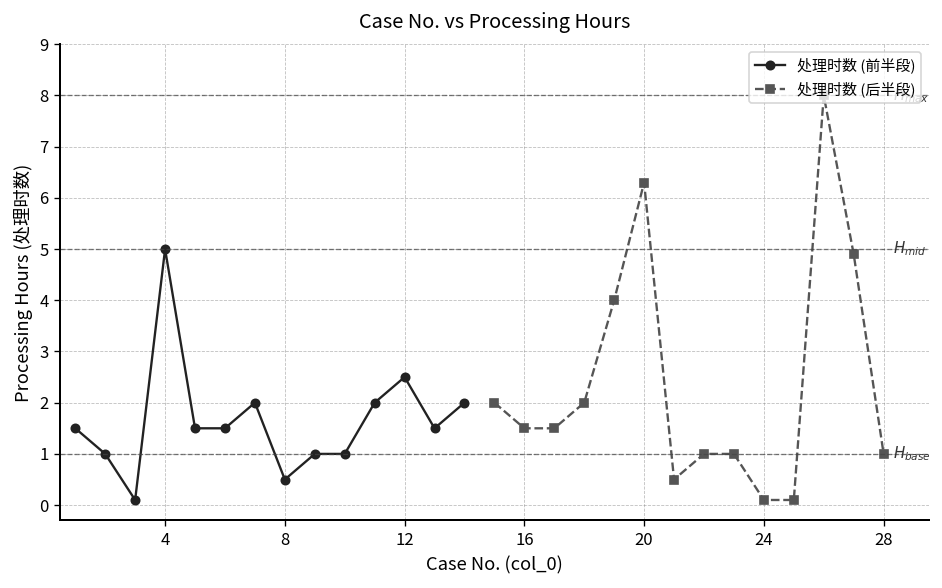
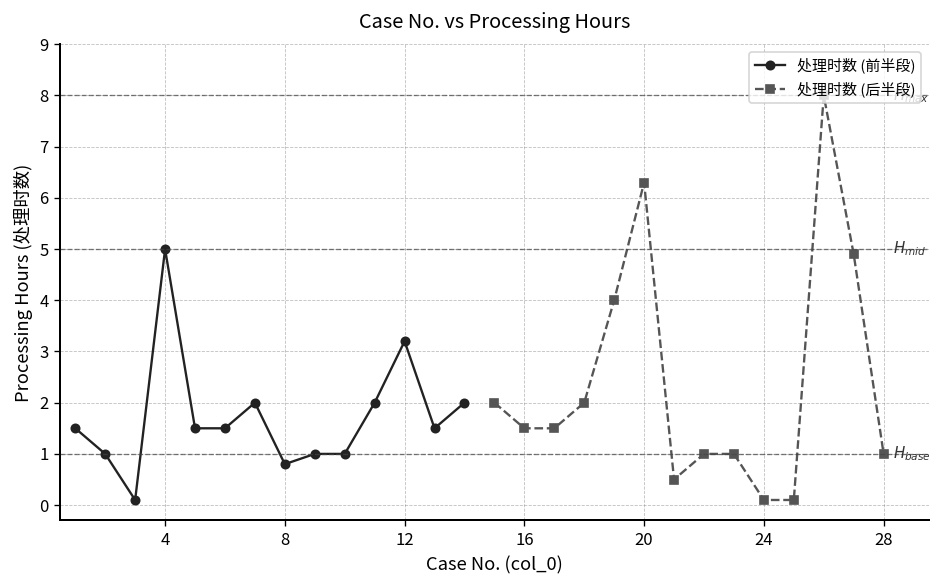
处理时数 (前半段), 8: 0.5 -> 0.8
处理时数 (前半段), 12: 2.5 -> 3.2
